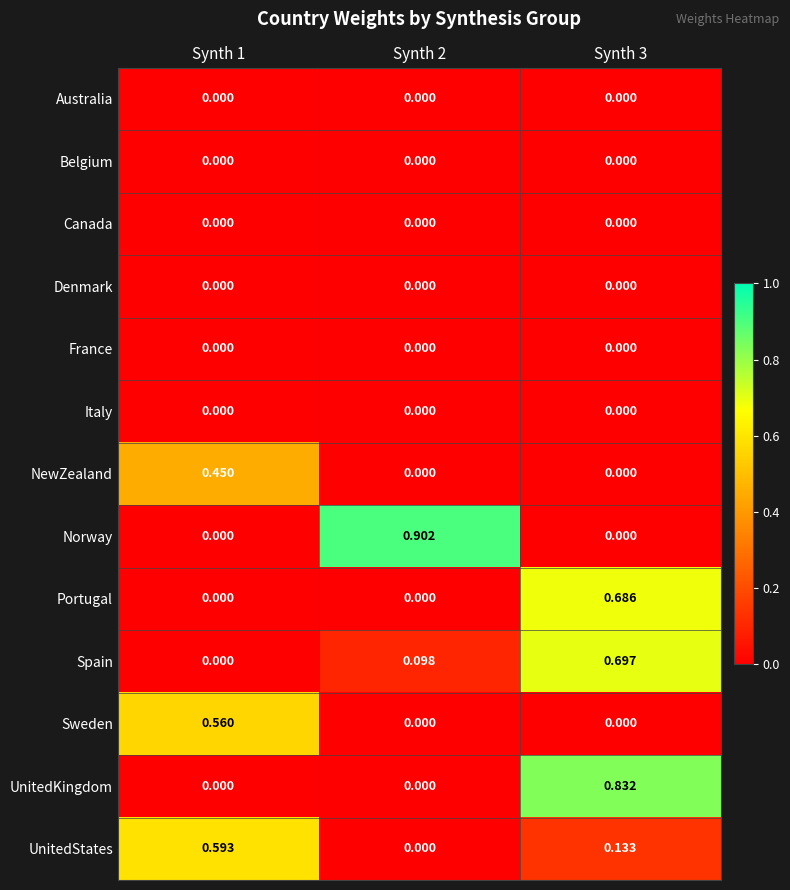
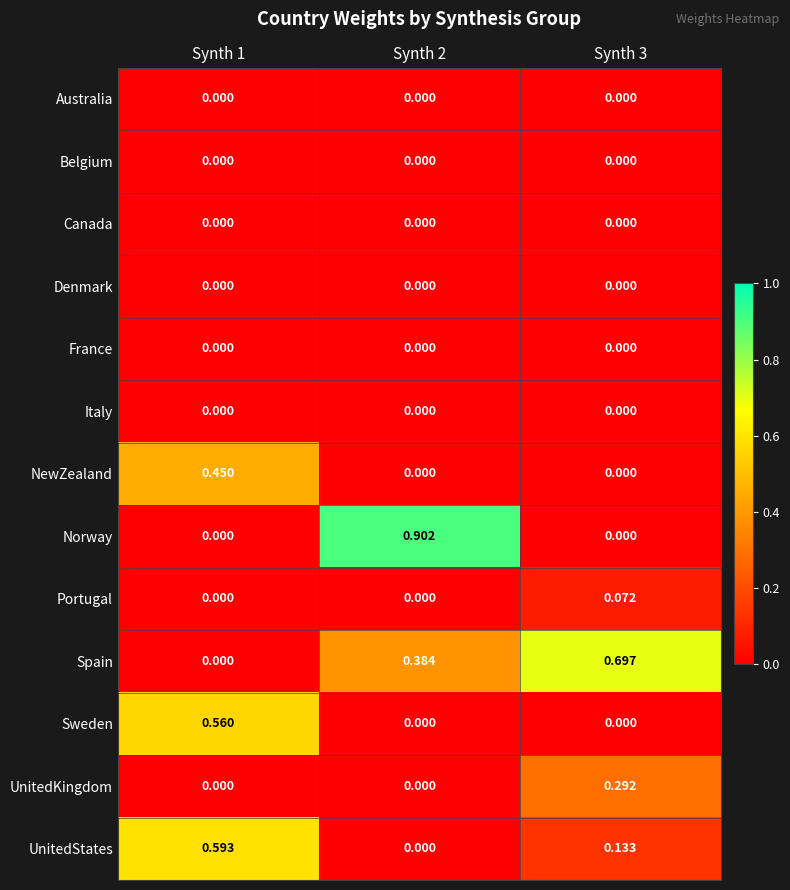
Portugal, Synth 3: 0.686 -> 0.072
Spain, Synth 2: 0.098 -> 0.384
UnitedKingdom, Synth 3: 0.832 -> 0.292
